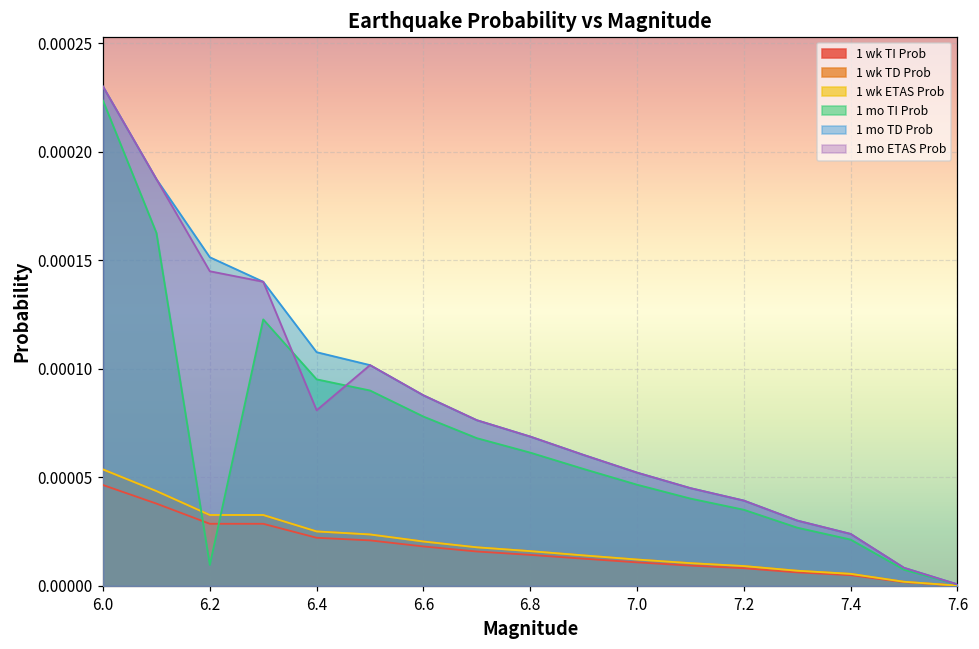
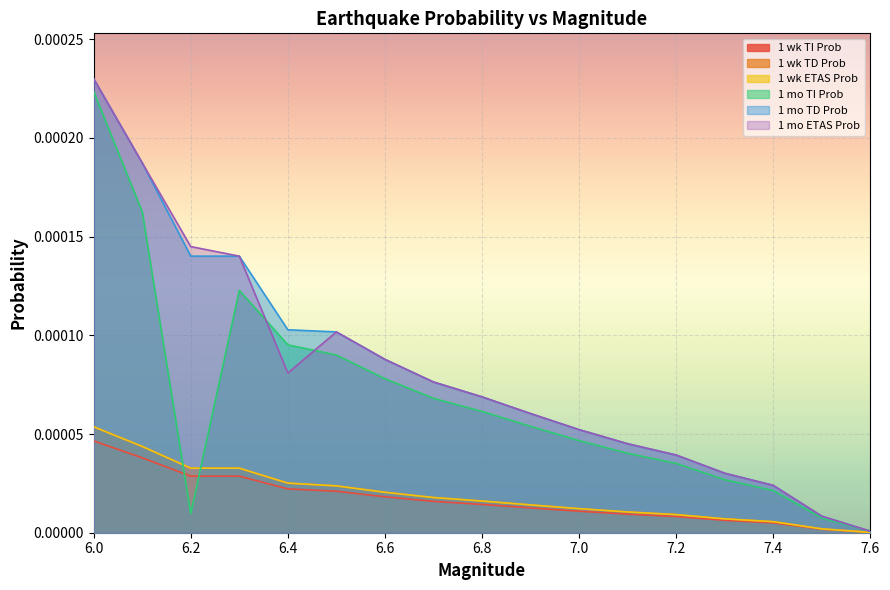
1 mo TD Prob, 6.2: 0.000151 -> 0.000140
1 mo TD Prob, 6.4: 0.000108 -> 0.000103
